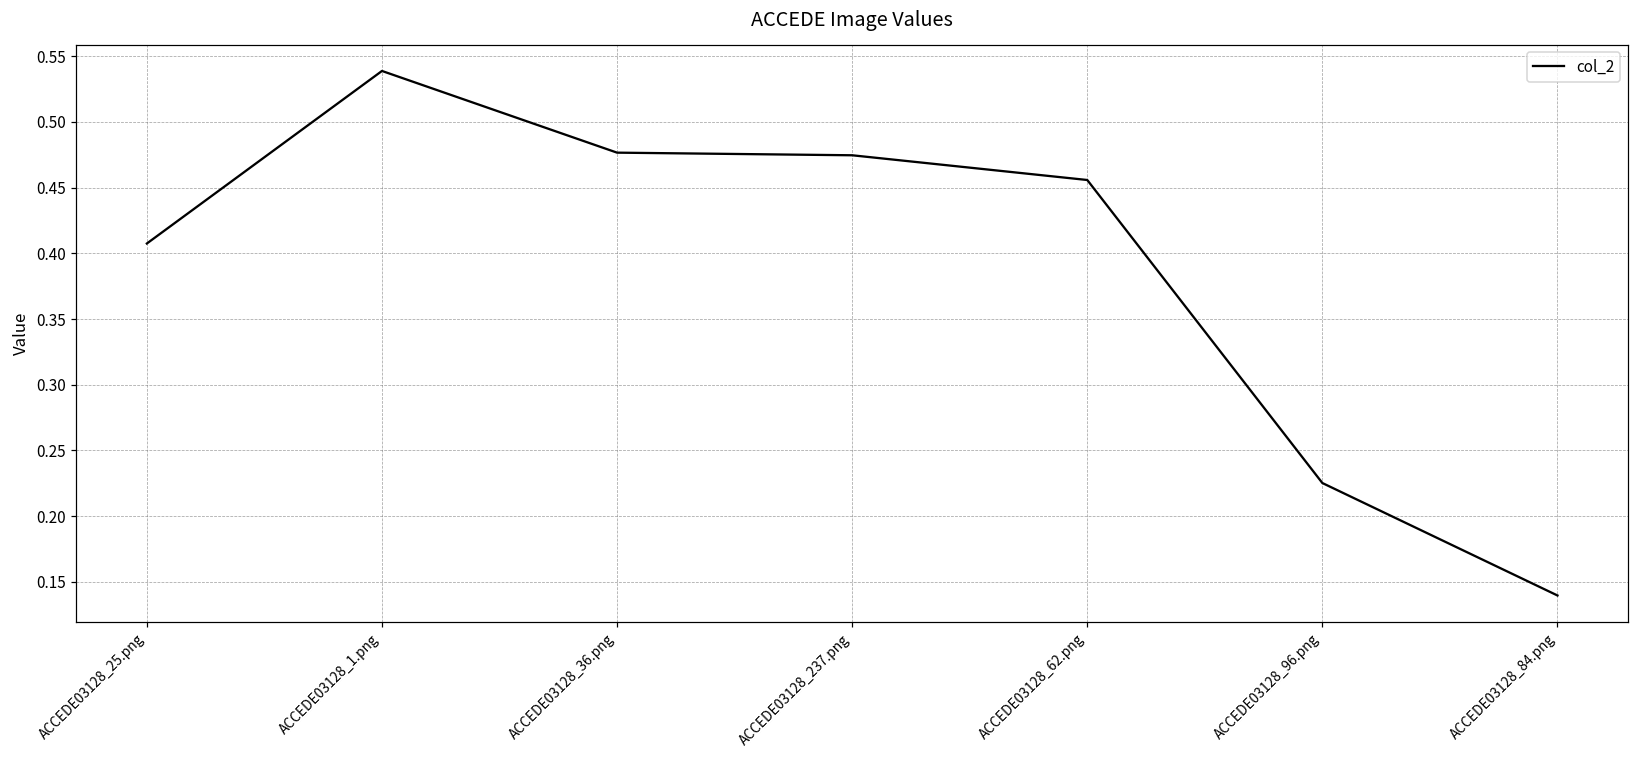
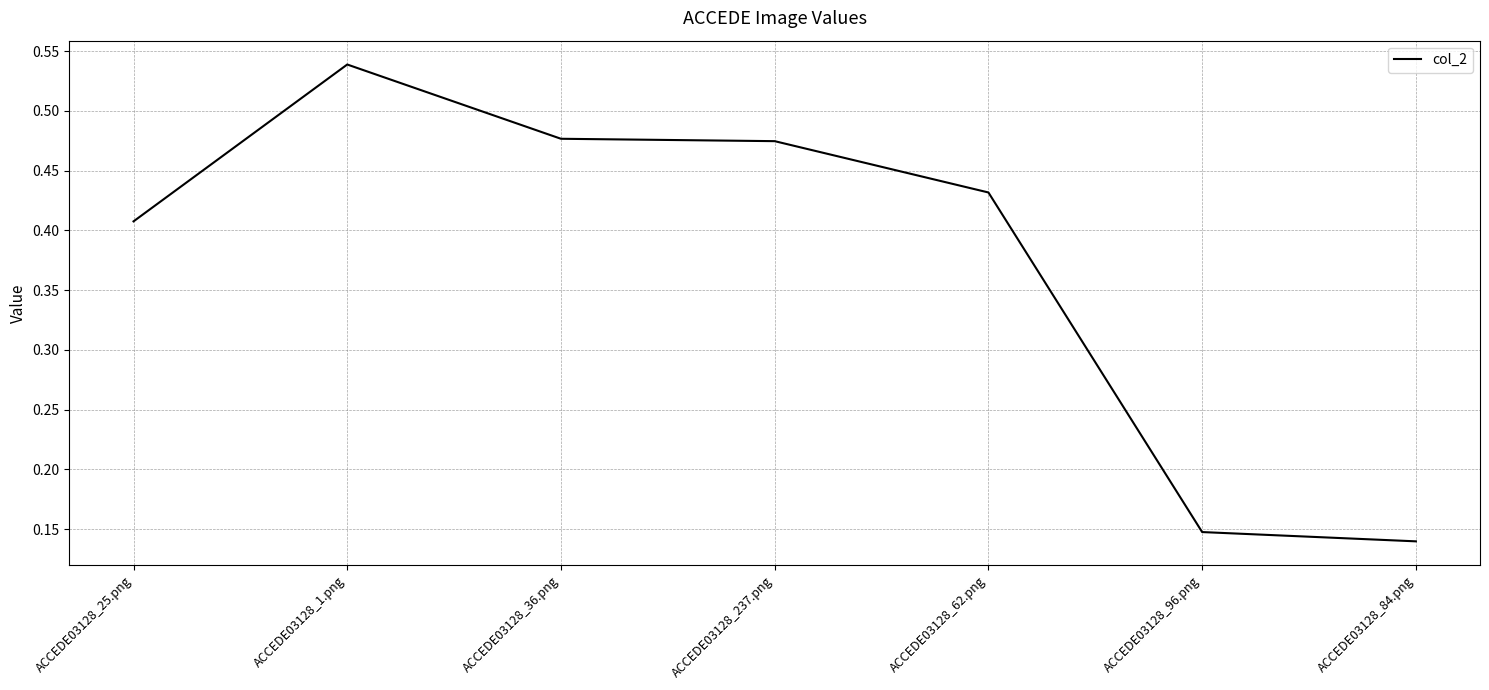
ACCEDE03128_62.png: 0.456 -> 0.432
ACCEDE03128_96.png: 0.225 -> 0.147
